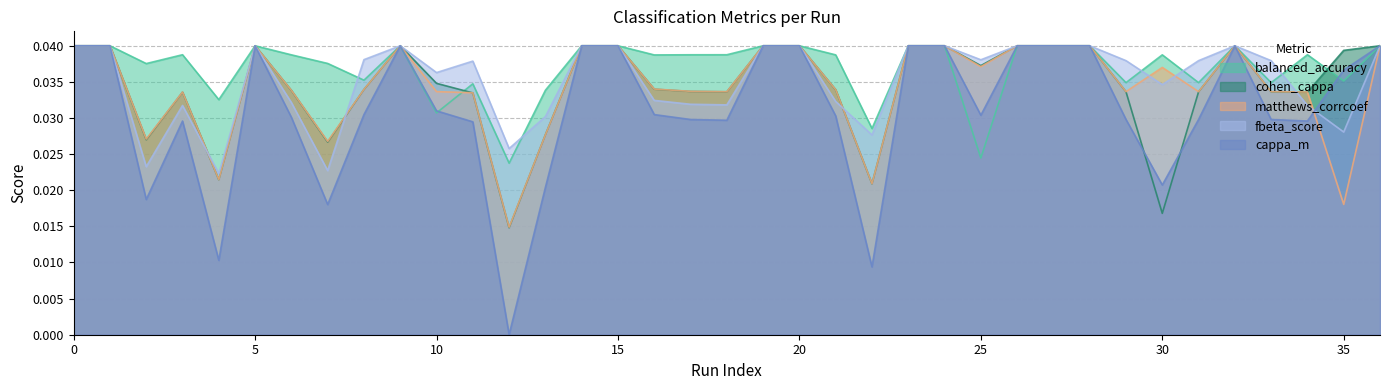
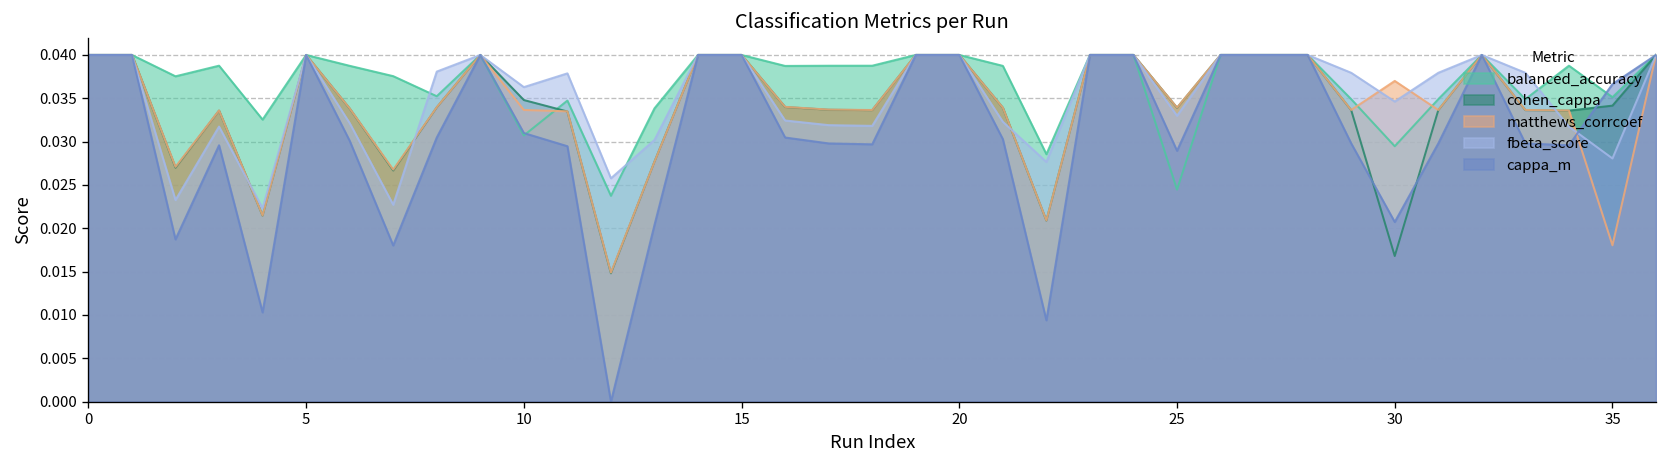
cohen_cappa, 25: 0.037 -> 0.034
matthews_corrcoef, 25: 0.037 -> 0.034
fbeta_score, 25: 0.038 -> 0.033
cappa_m, 25: 0.030 -> 0.029
balanced_accuracy, 30: 0.039 -> 0.029
cohen_cappa, 35: 0.039 -> 0.034
